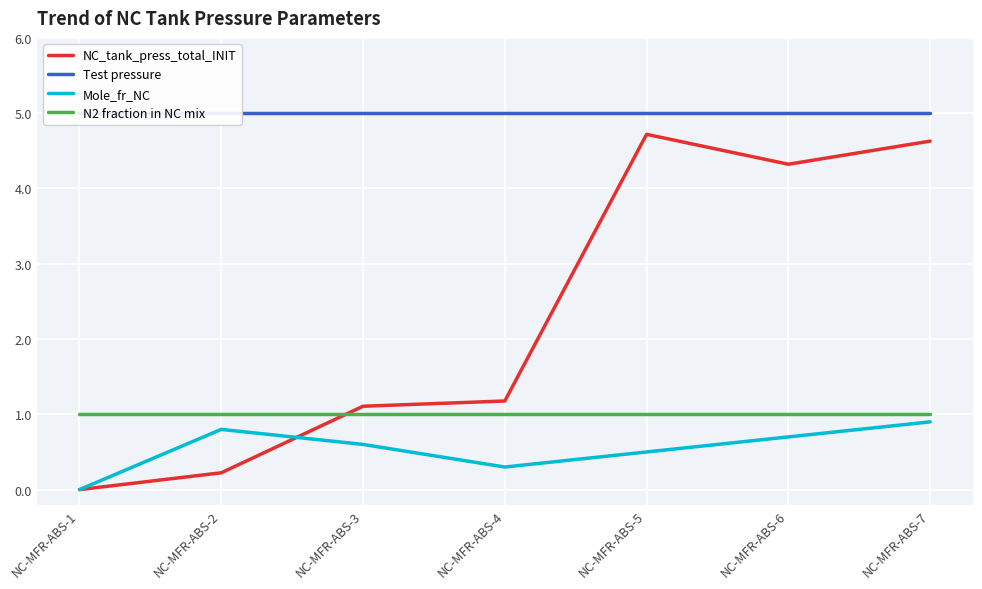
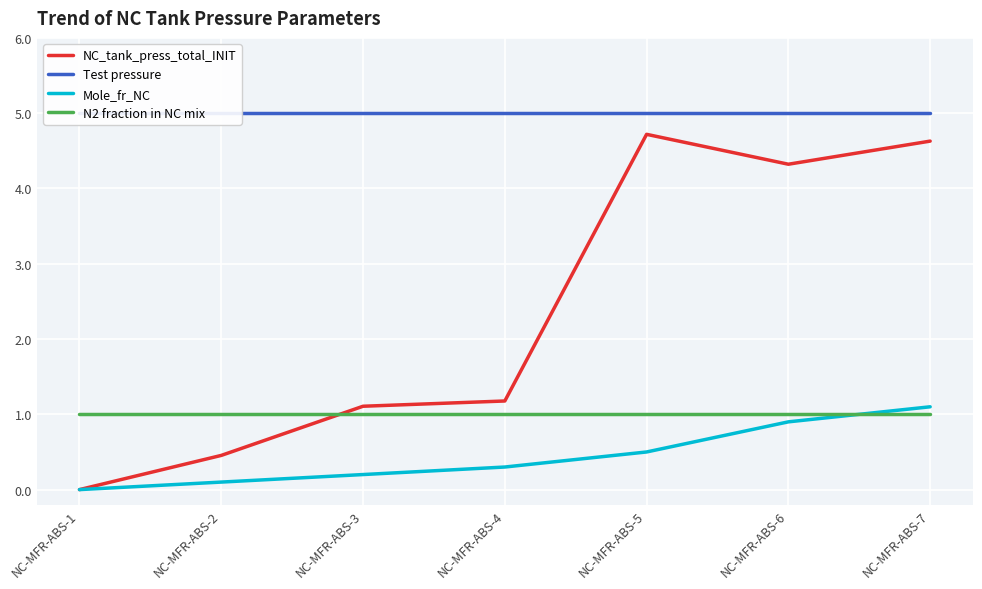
NC_tank_press_total_INIT, NC-MFR-ABS-2: 0.2 -> 0.5
Mole_fr_NC, NC-MFR-ABS-2: 0.8 -> 0.1
Mole_fr_NC, NC-MFR-ABS-3: 0.6 -> 0.2
Mole_fr_NC, NC-MFR-ABS-6: 0.7 -> 0.9
Mole_fr_NC, NC-MFR-ABS-7: 0.9 -> 1.1
